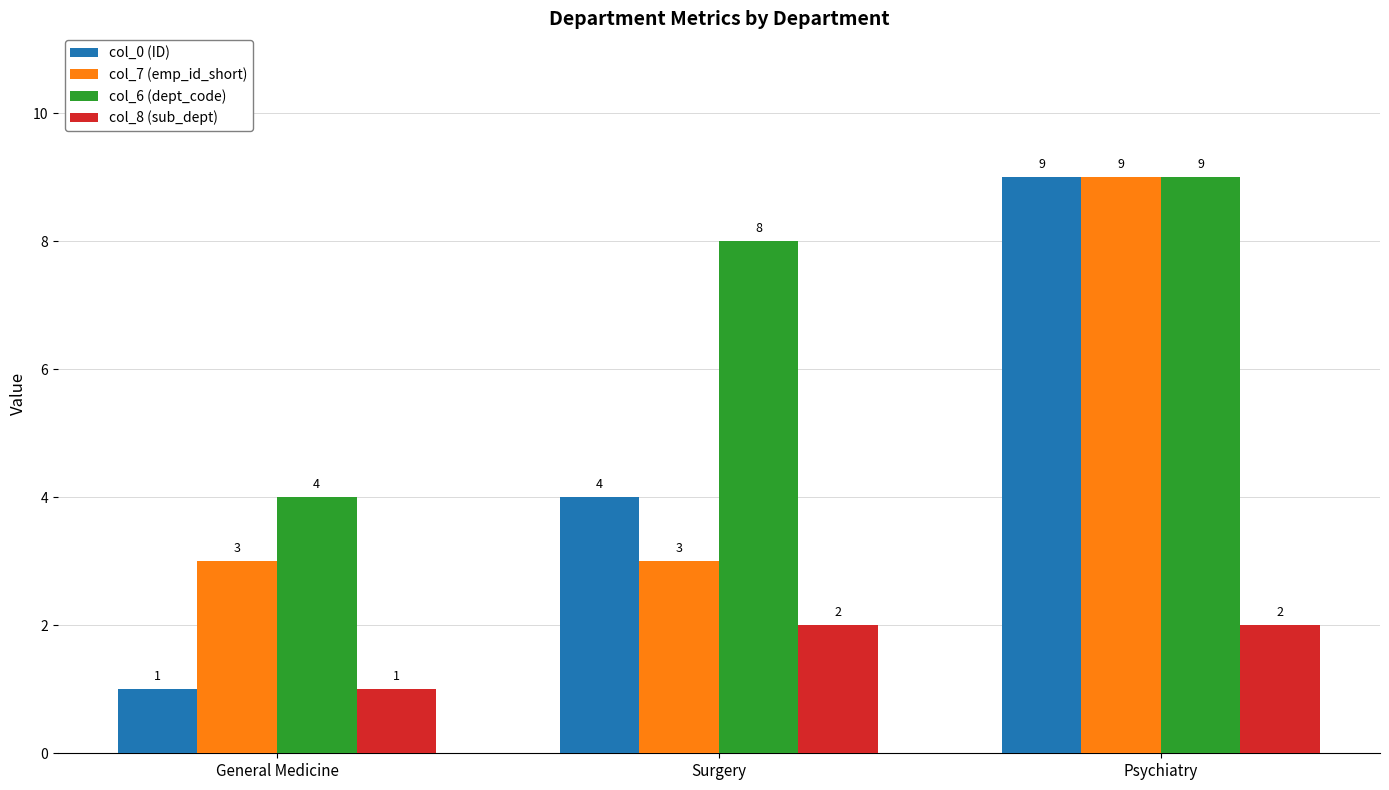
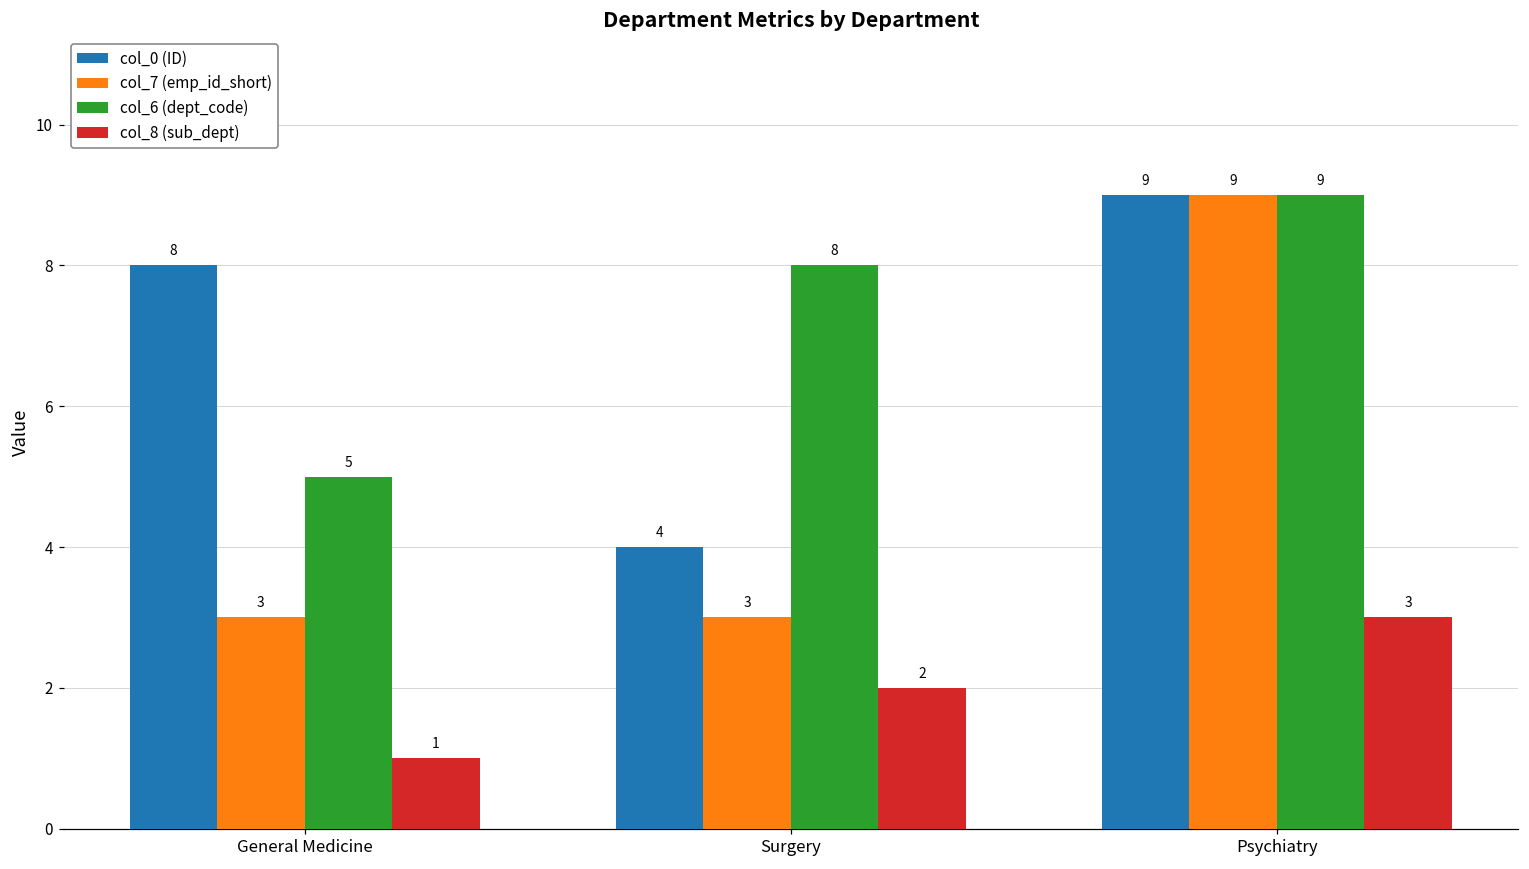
col_0 (ID), General Medicine: 1 -> 8
col_6 (dept_code), General Medicine: 4 -> 5
col_8 (sub_dept), Psychiatry: 2 -> 3
